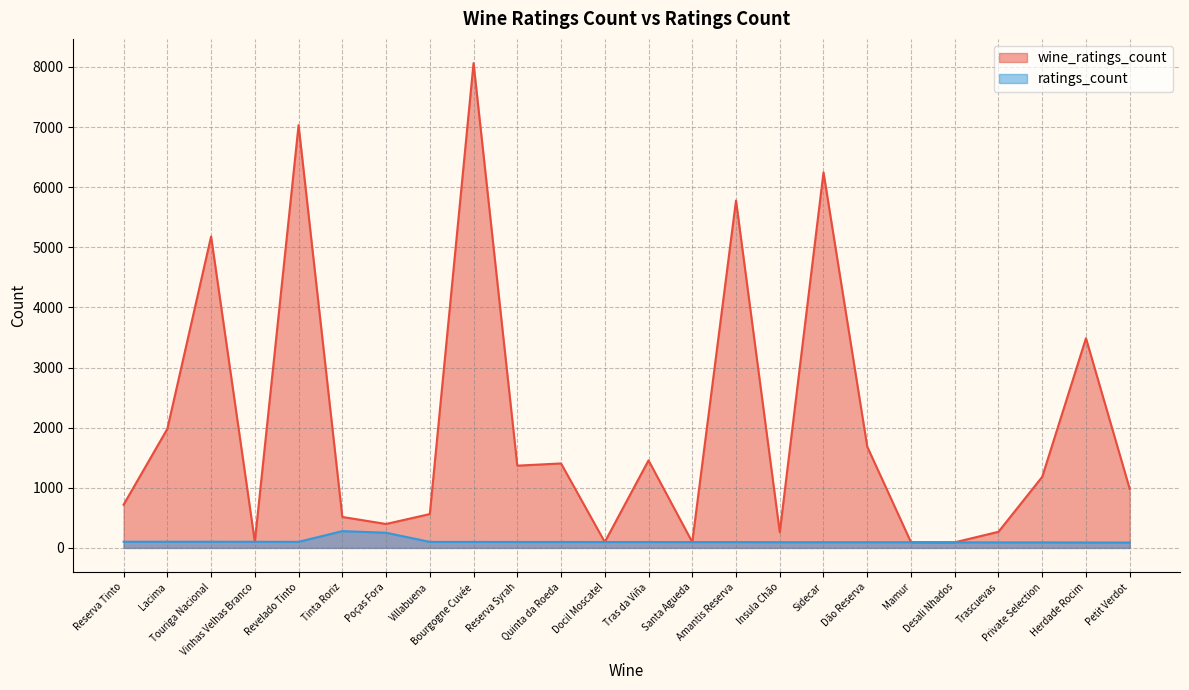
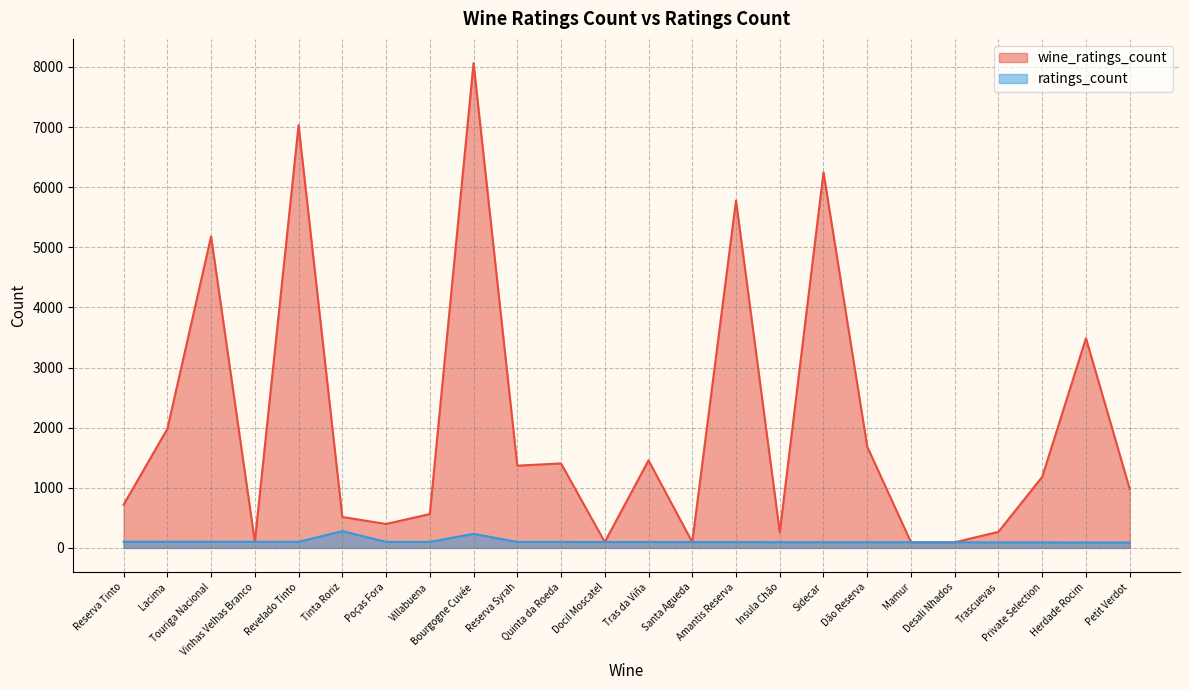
ratings_count, Poças Fora: 300 -> 100
ratings_count, Bourgogne Cuvée: 100 -> 200
